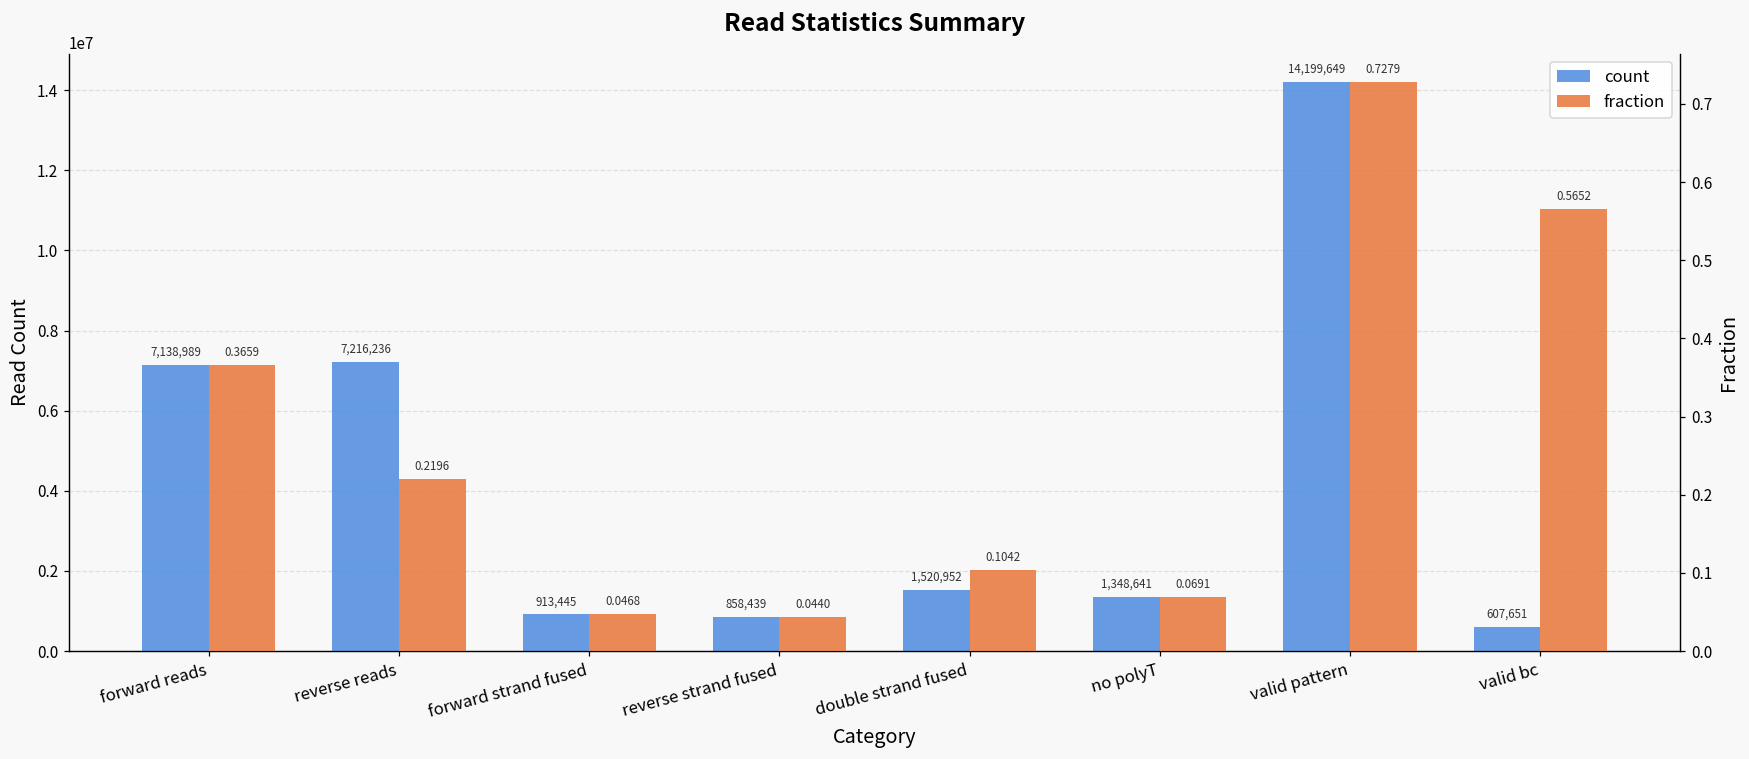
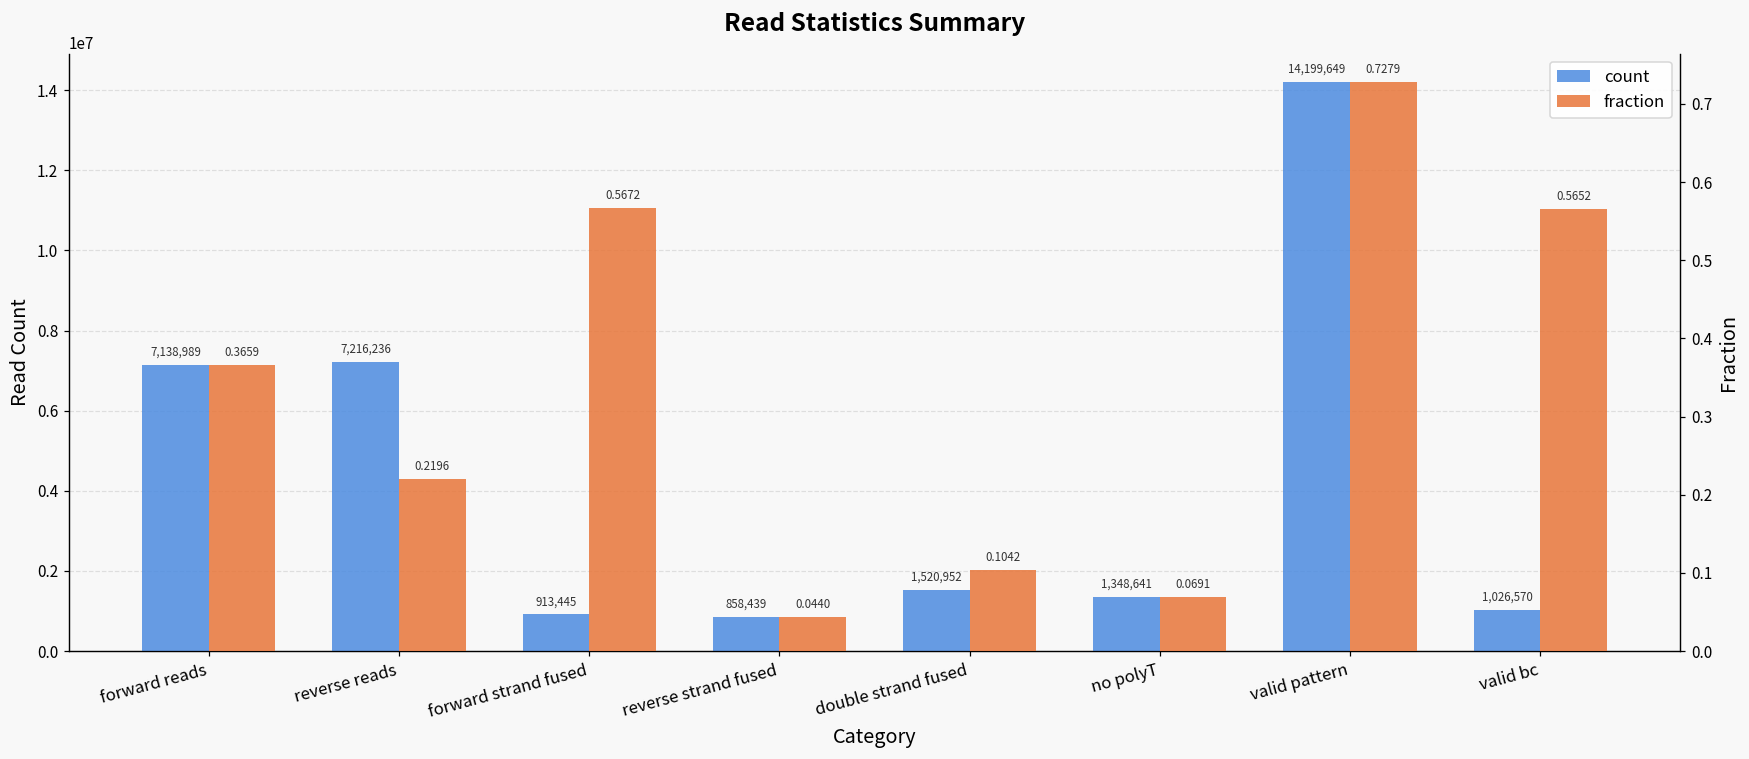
count, valid bc: 607,651 -> 1,026,570
fraction, forward strand fused: 0.0468 -> 0.5672
